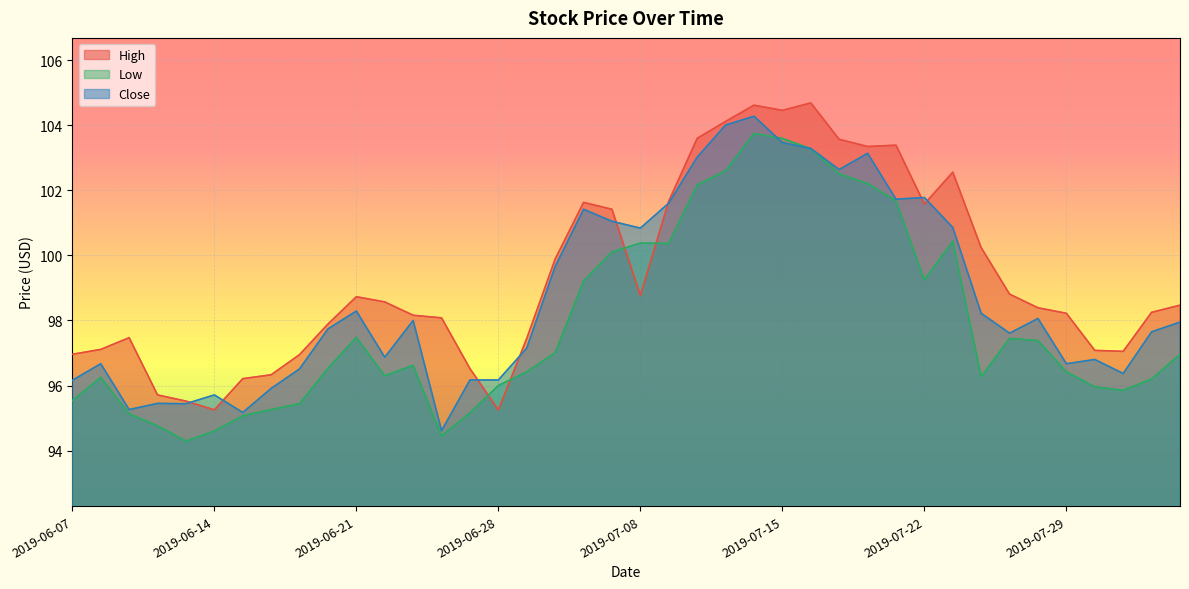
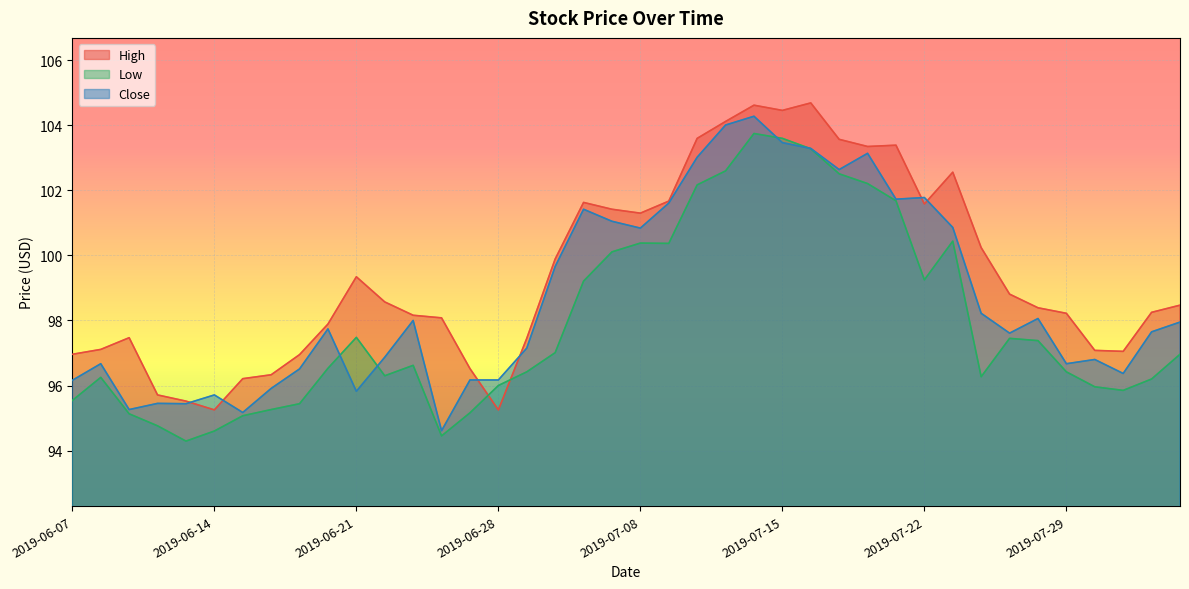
High, 2019-06-21: 98.7 -> 99.3
Close, 2019-06-21: 98.3 -> 95.8
High, 2019-07-08: 98.8 -> 101.3
